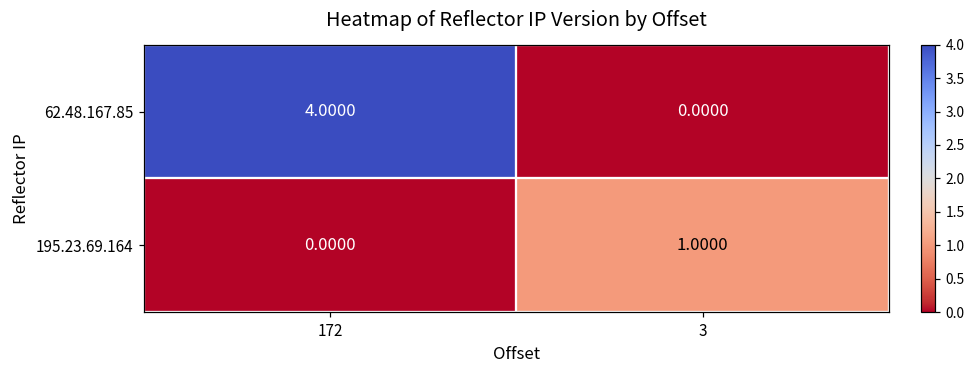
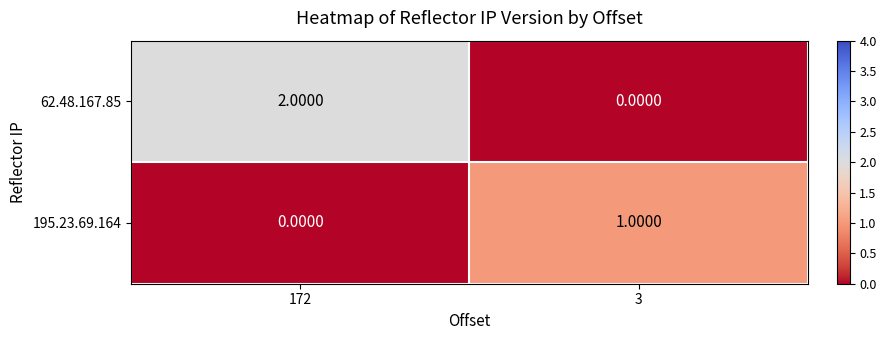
62.48.167.85, 172: 4.0000 -> 2.0000
